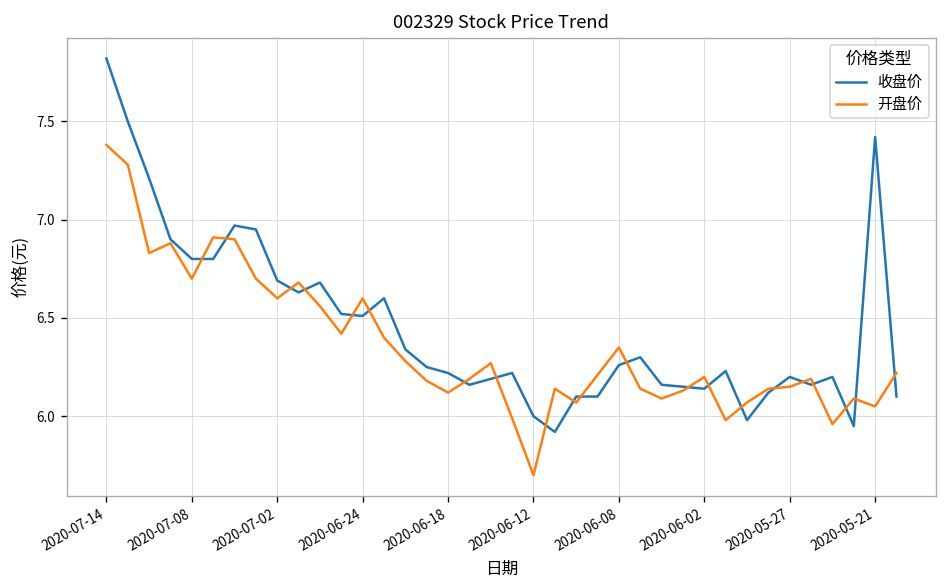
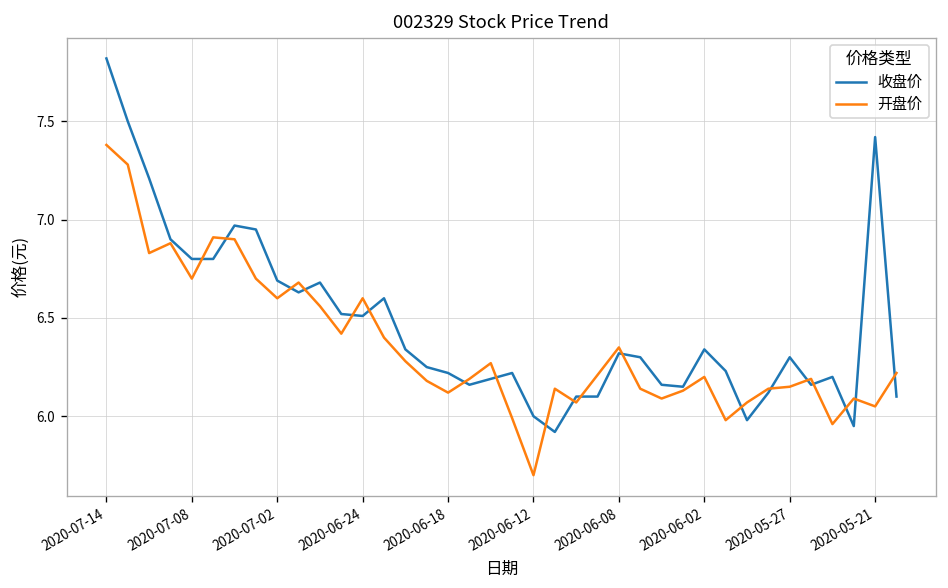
收盘价, 2020-06-08: 6.26 -> 6.32
收盘价, 2020-06-02: 6.14 -> 6.34
收盘价, 2020-05-27: 6.2 -> 6.3
